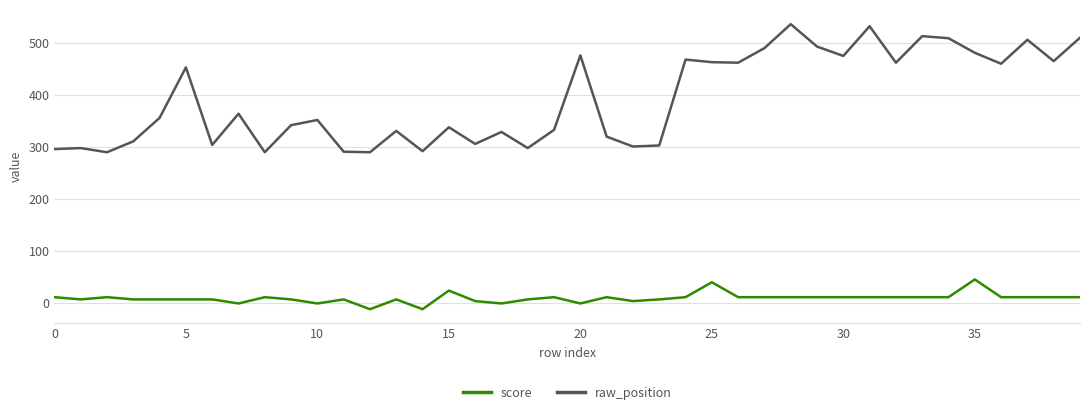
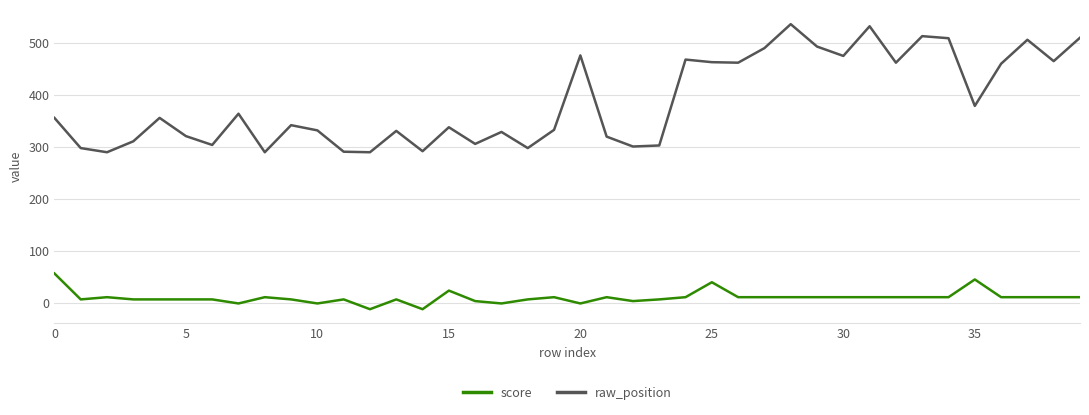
score, 0: 10 -> 60
raw_position, 0: 300 -> 360
raw_position, 5: 450 -> 320
raw_position, 10: 350 -> 330
raw_position, 35: 480 -> 380
